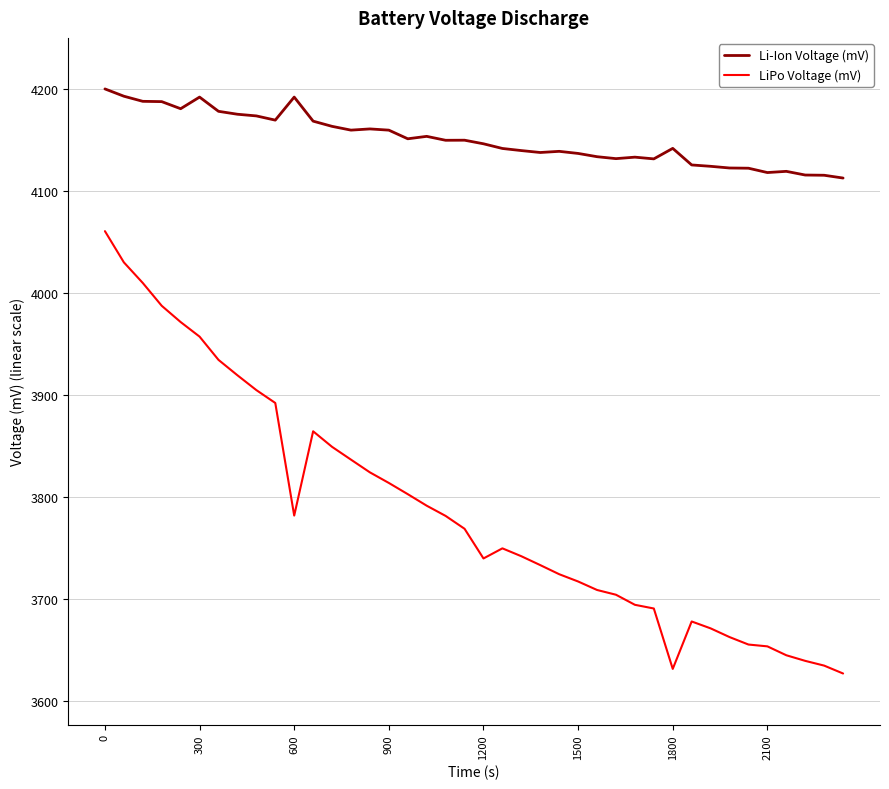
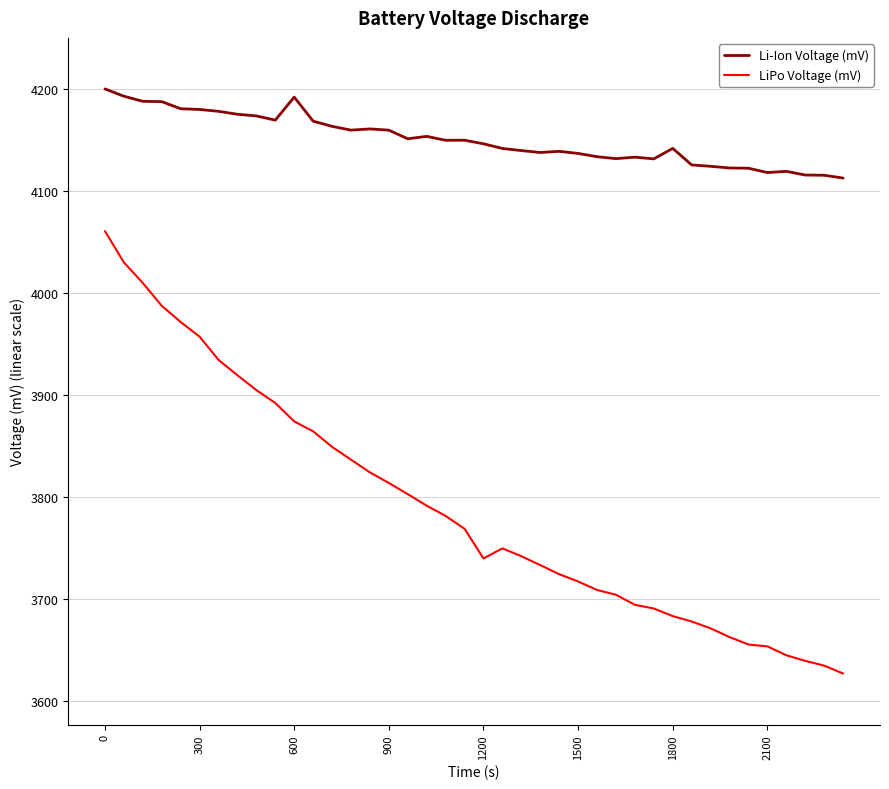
Li-Ion Voltage (mV), 300: 4192 -> 4180
LiPo Voltage (mV), 600: 3782 -> 3874
LiPo Voltage (mV), 1800: 3632 -> 3684
